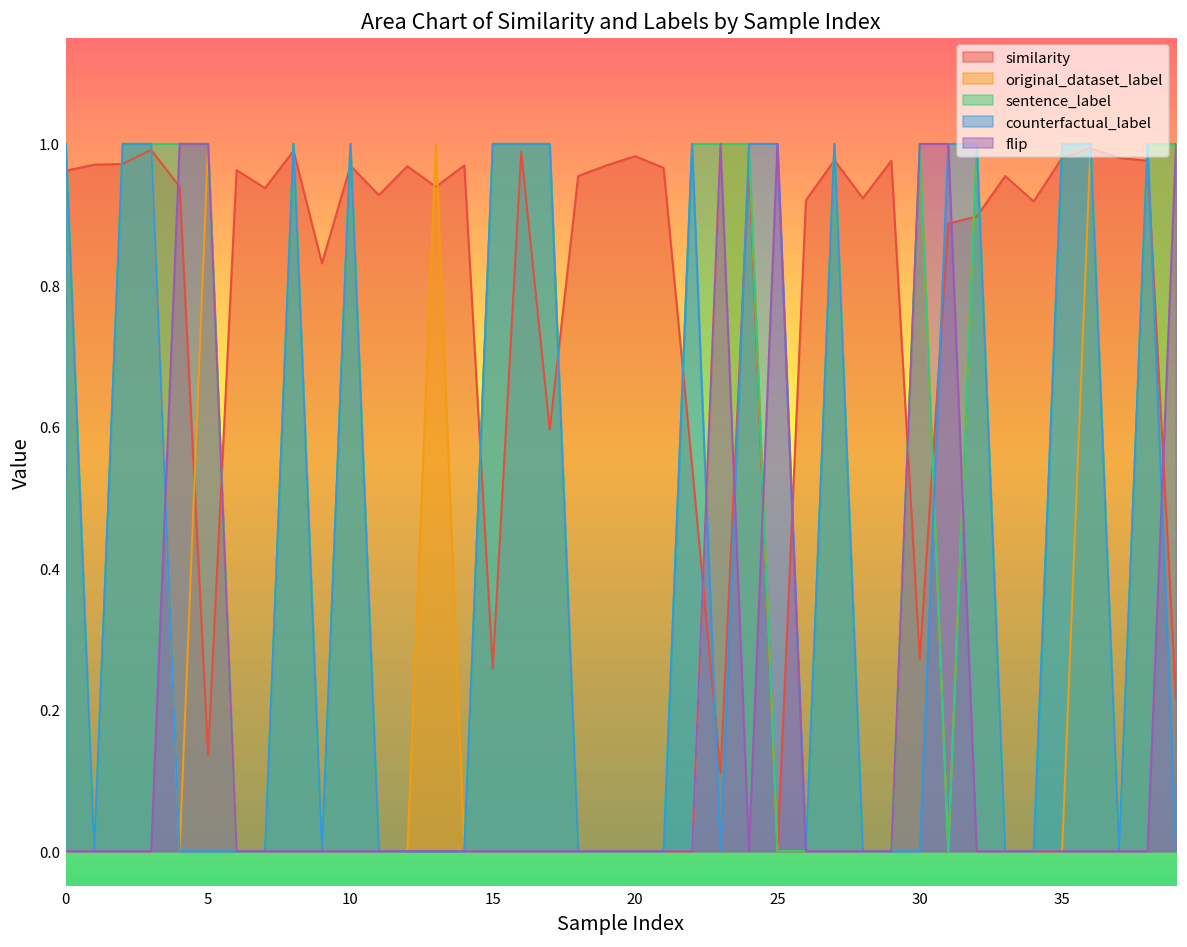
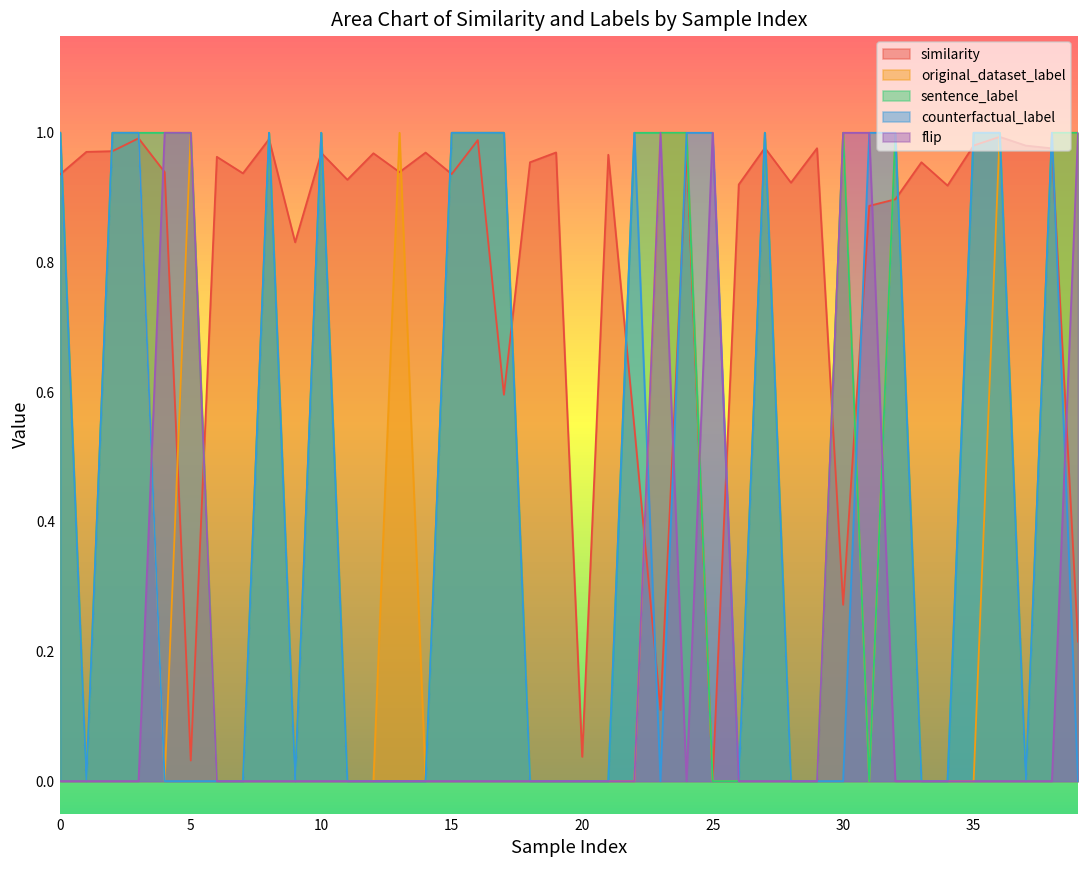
similarity, 0: 0.96 -> 0.94
similarity, 5: 0.14 -> 0.03
similarity, 15: 0.26 -> 0.94
similarity, 20: 0.98 -> 0.04
